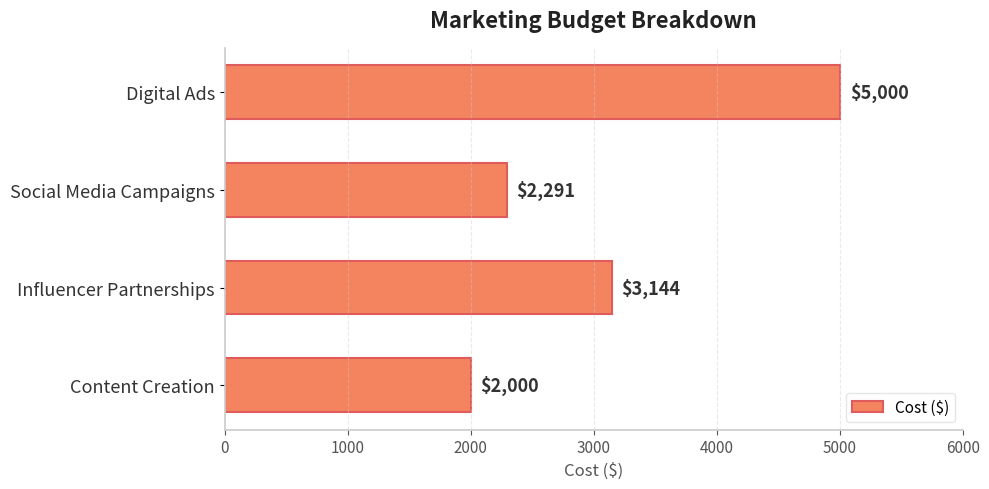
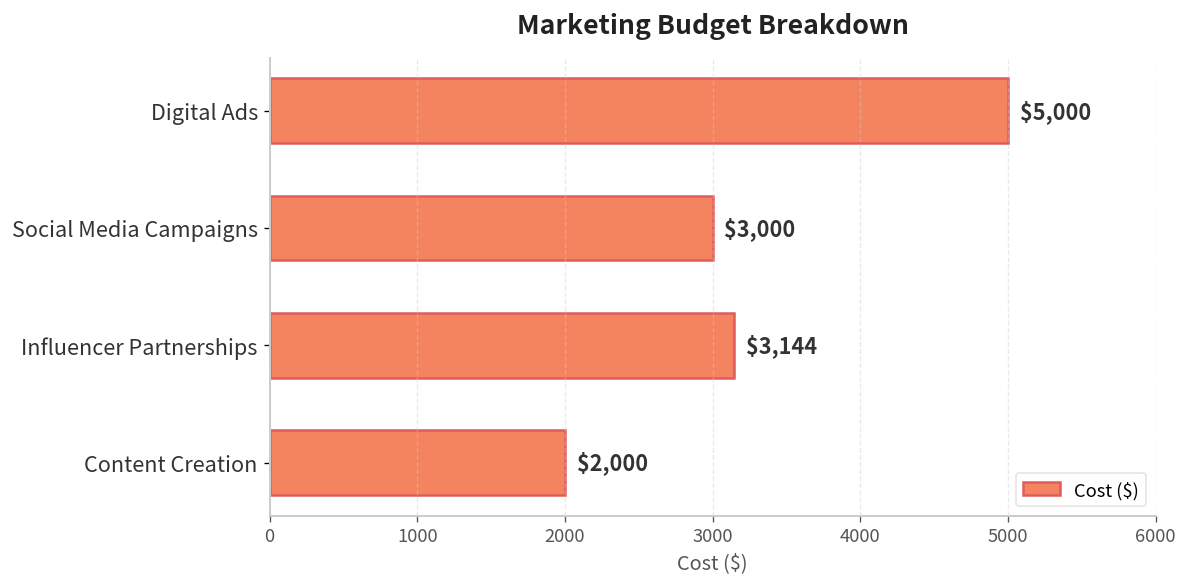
Social Media Campaigns: $2,291 -> $3,000
